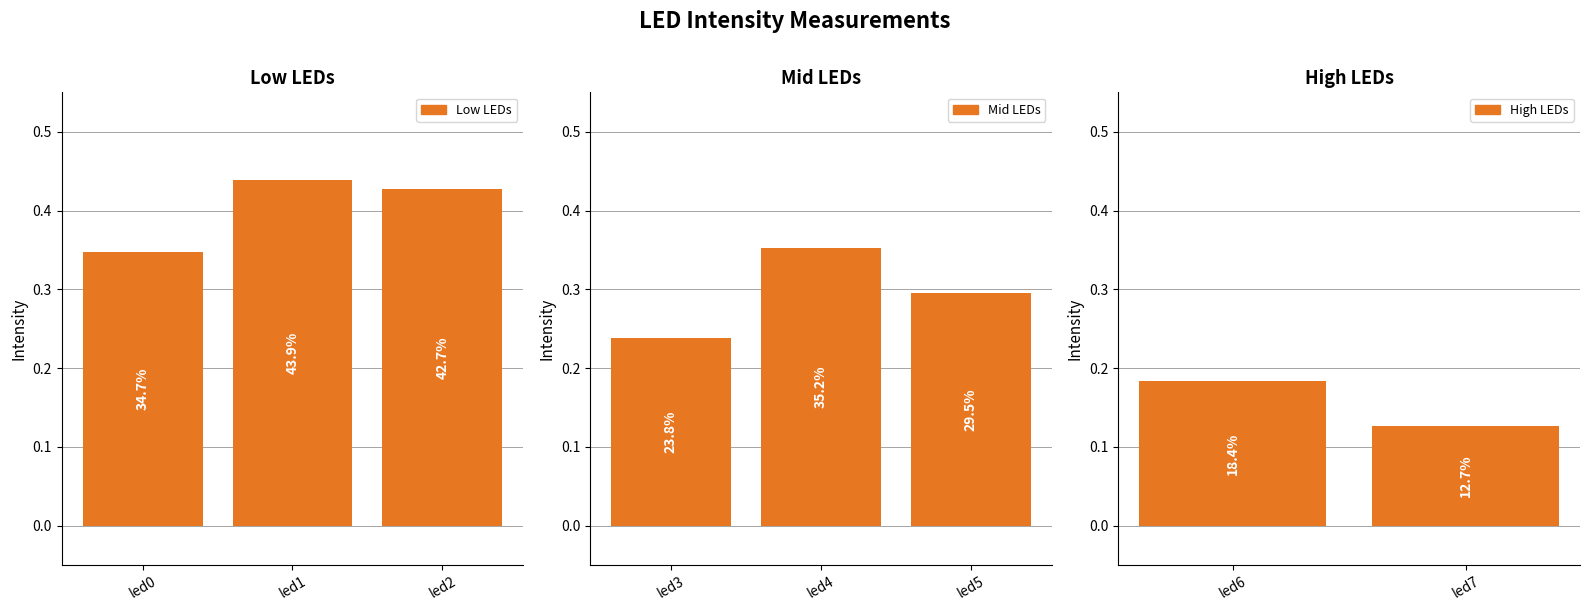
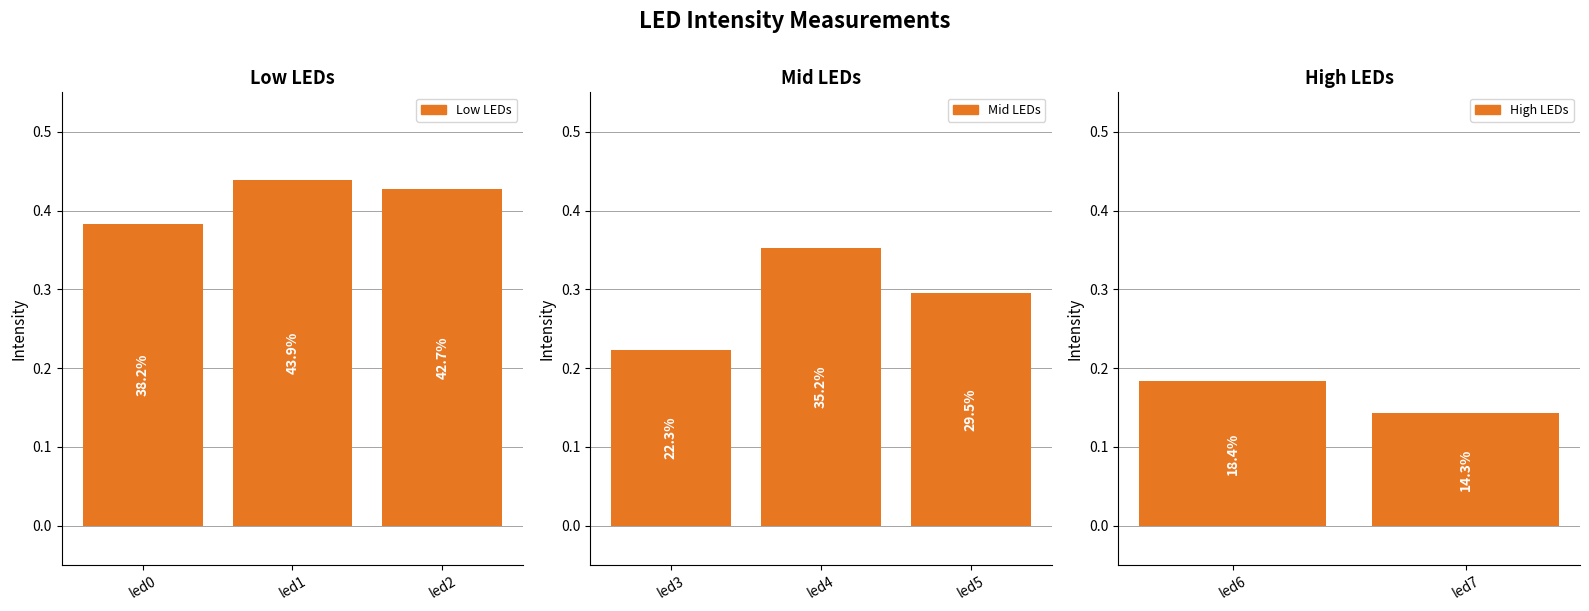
Low LEDs, led0: 34.7% -> 38.2%
Mid LEDs, led3: 23.8% -> 22.3%
High LEDs, led7: 12.7% -> 14.3%
